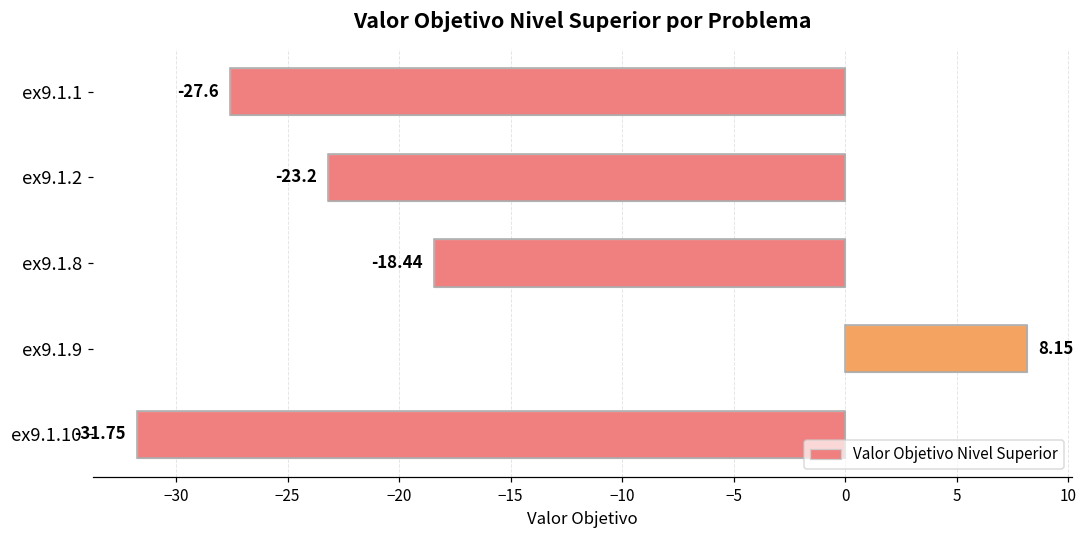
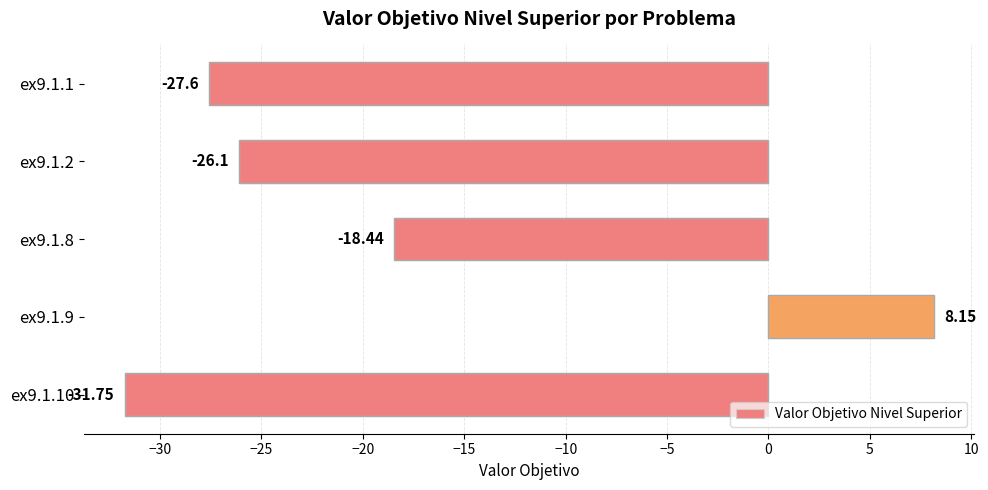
ex9.1.2: -23.2 -> -26.1
